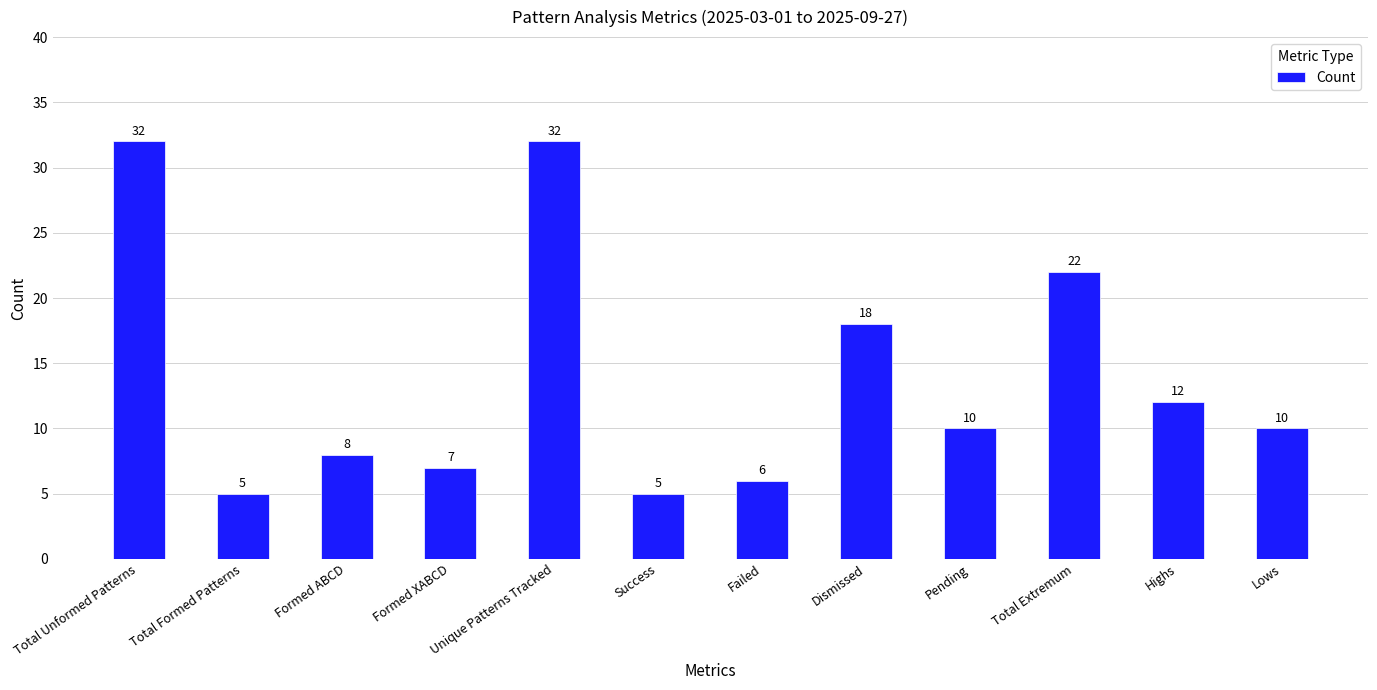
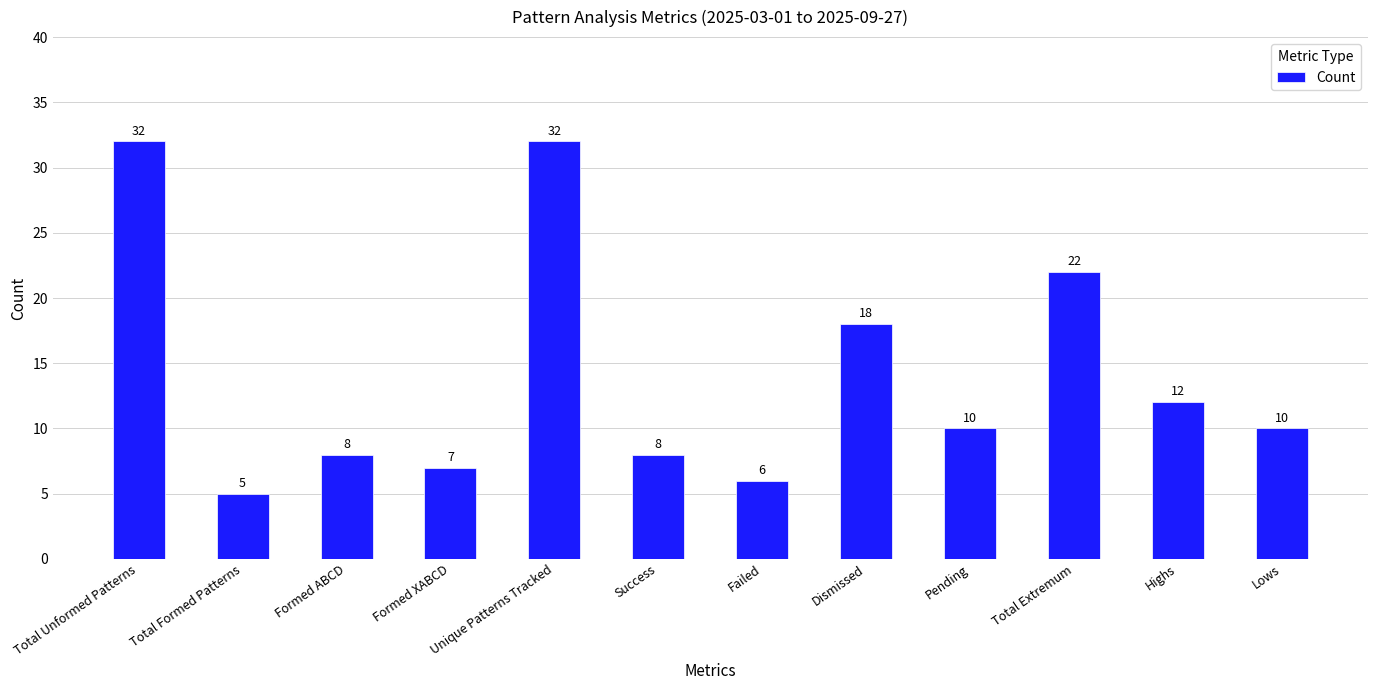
Success: 5 -> 8
